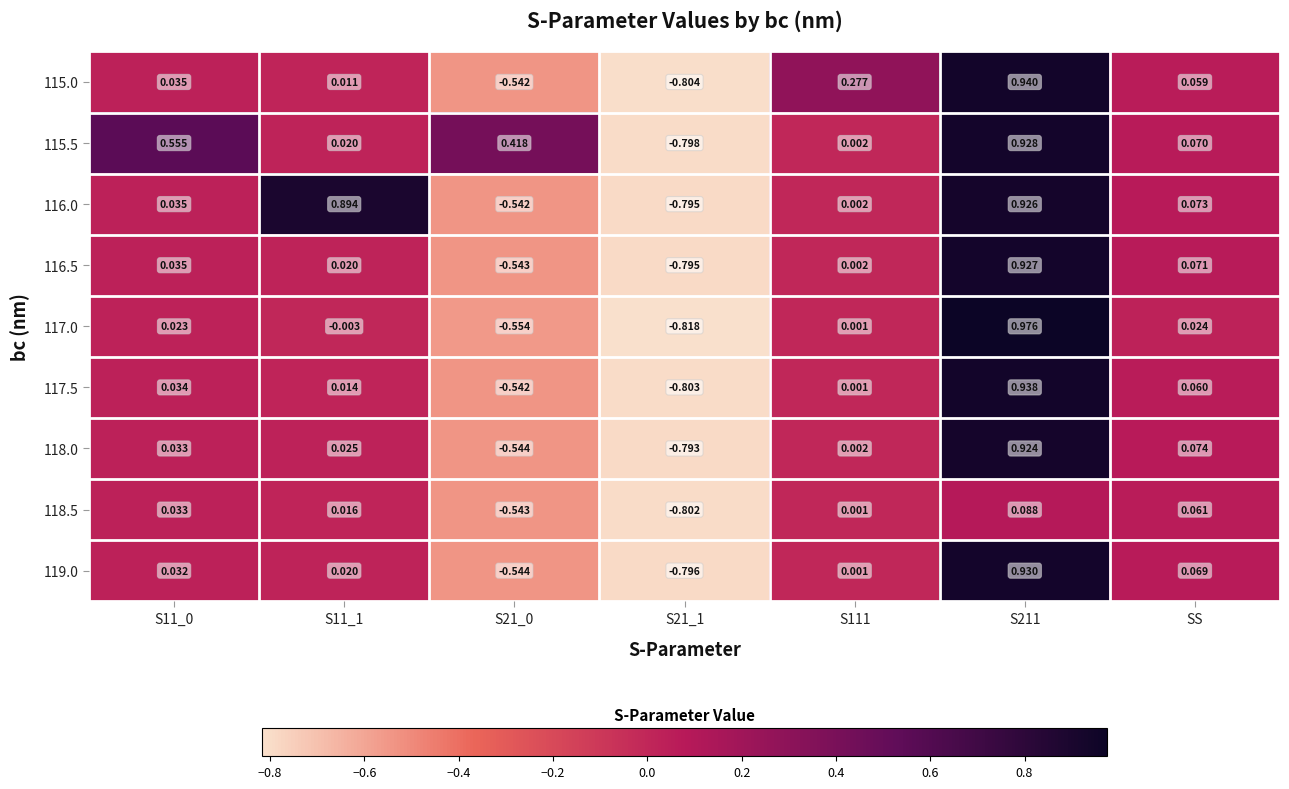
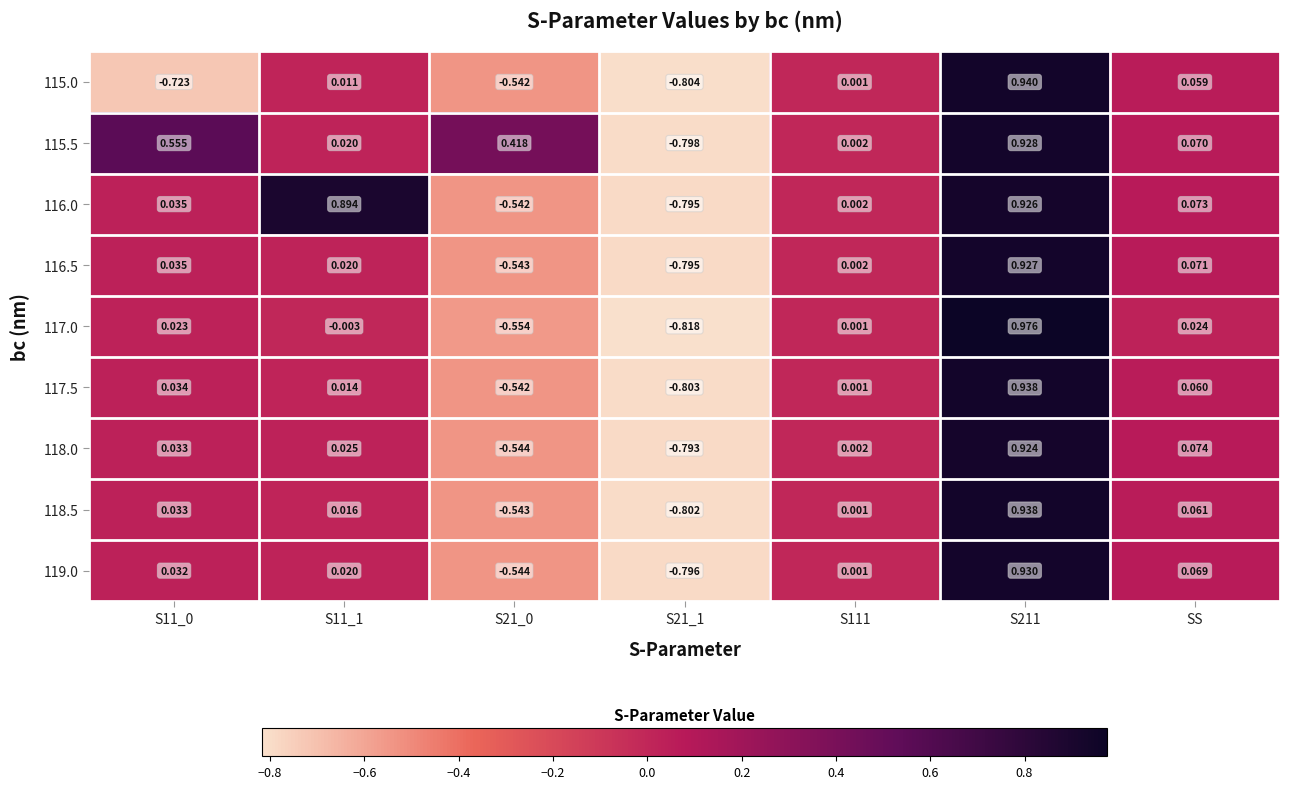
115.0, S11_0: 0.035 -> -0.723
115.0, S111: 0.277 -> 0.001
118.5, S211: 0.088 -> 0.938
